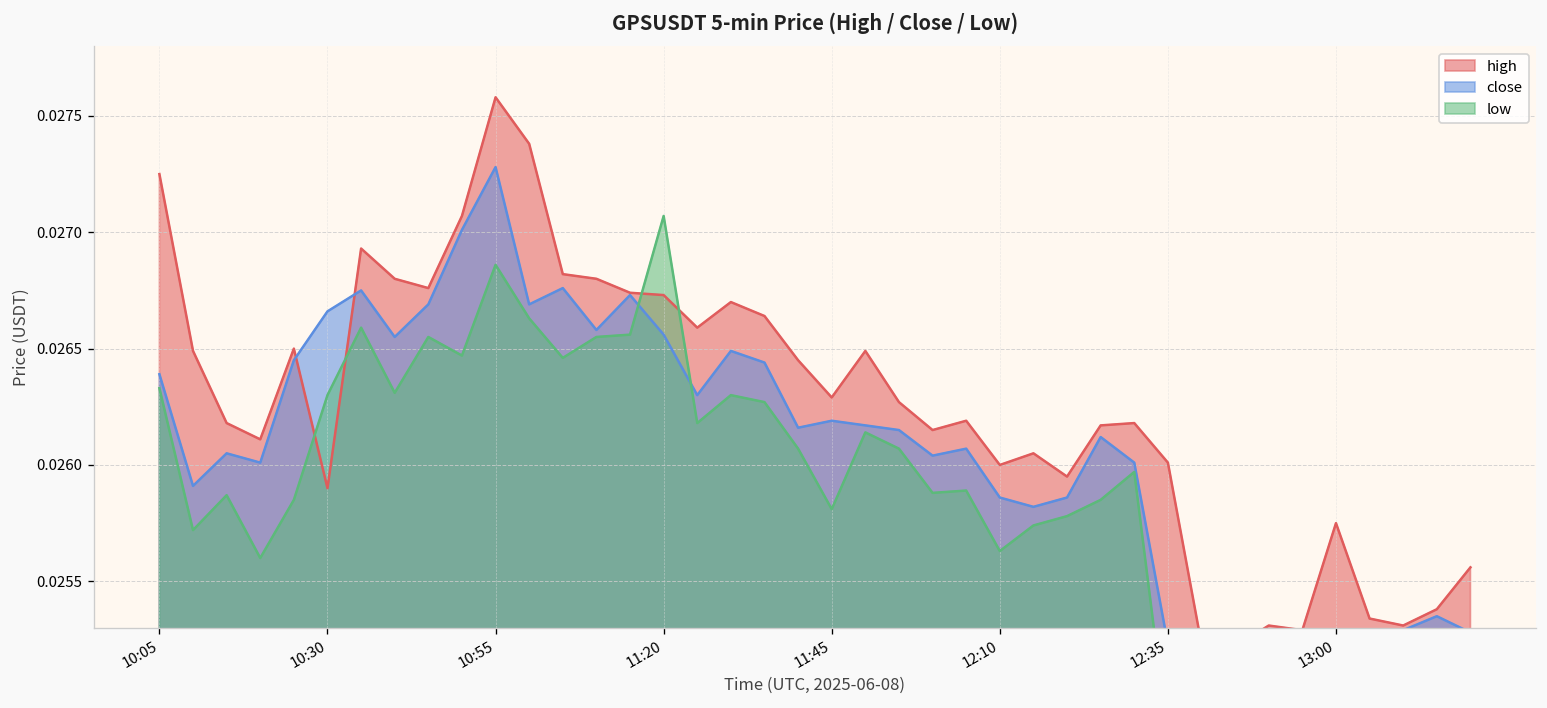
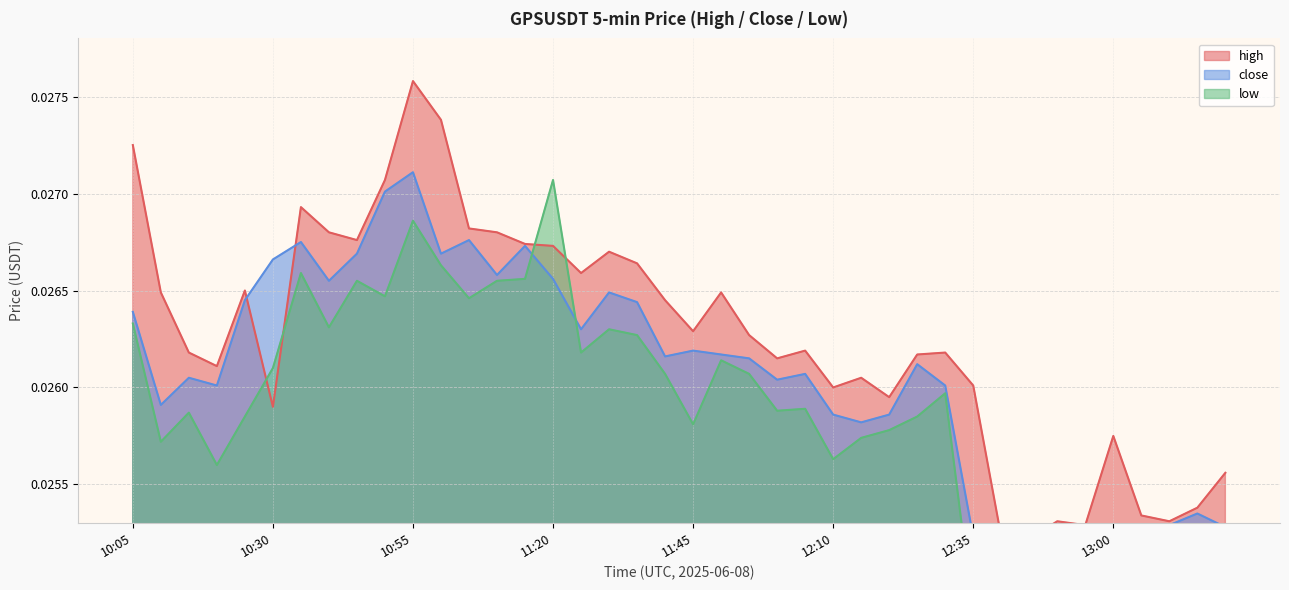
low, 10:30: 0.0263 -> 0.0261
close, 10:55: 0.02728 -> 0.02711
